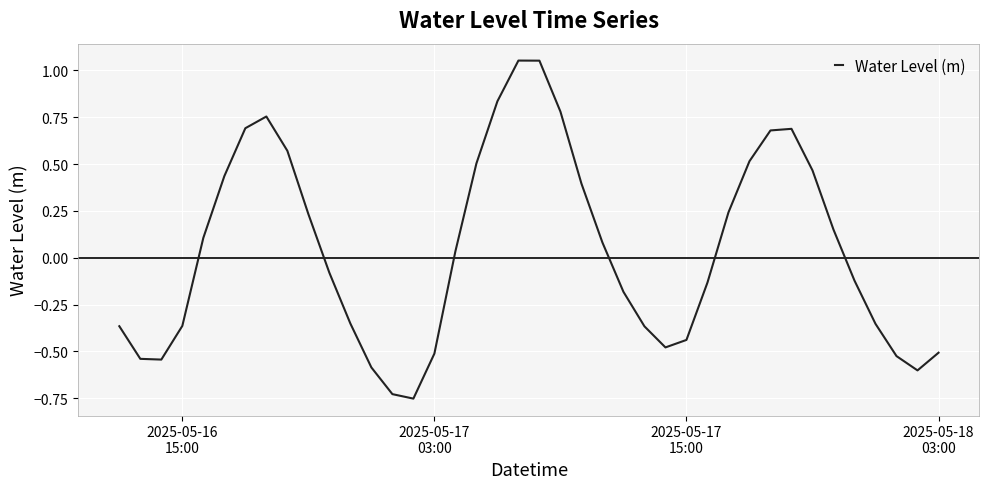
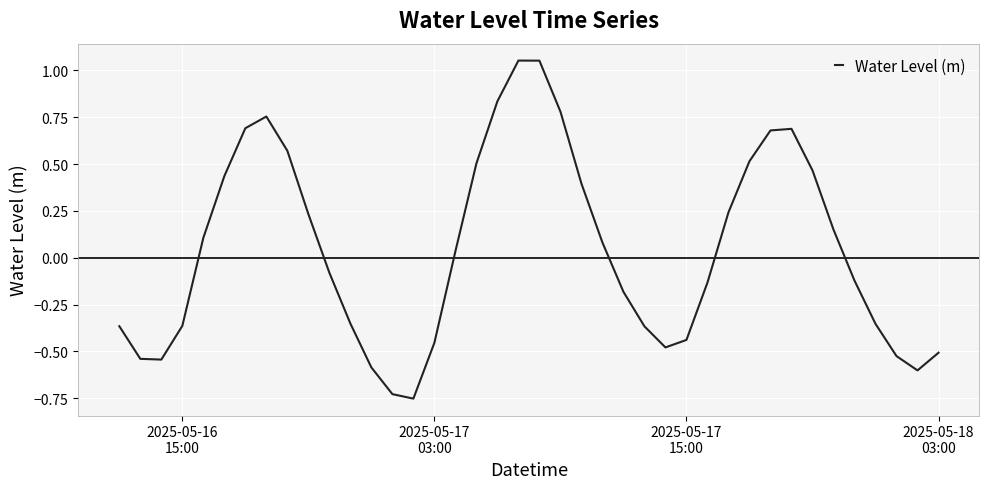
2025-05-17 03:00: -0.51 -> -0.45
